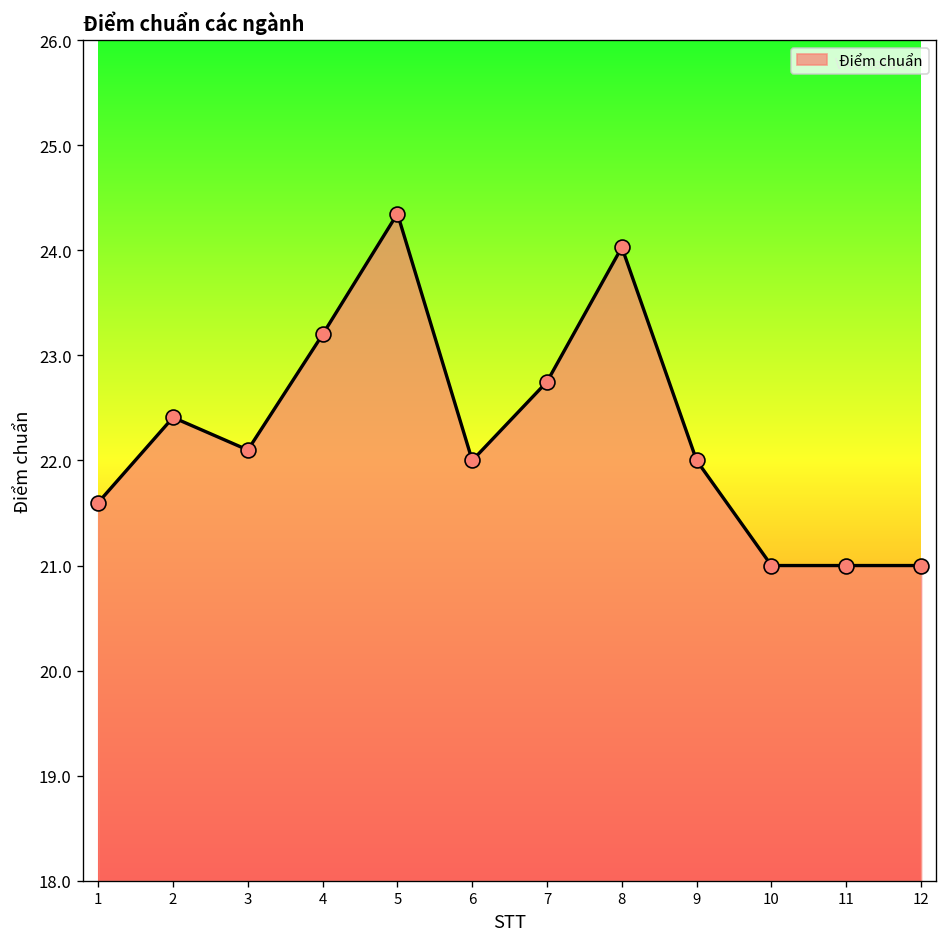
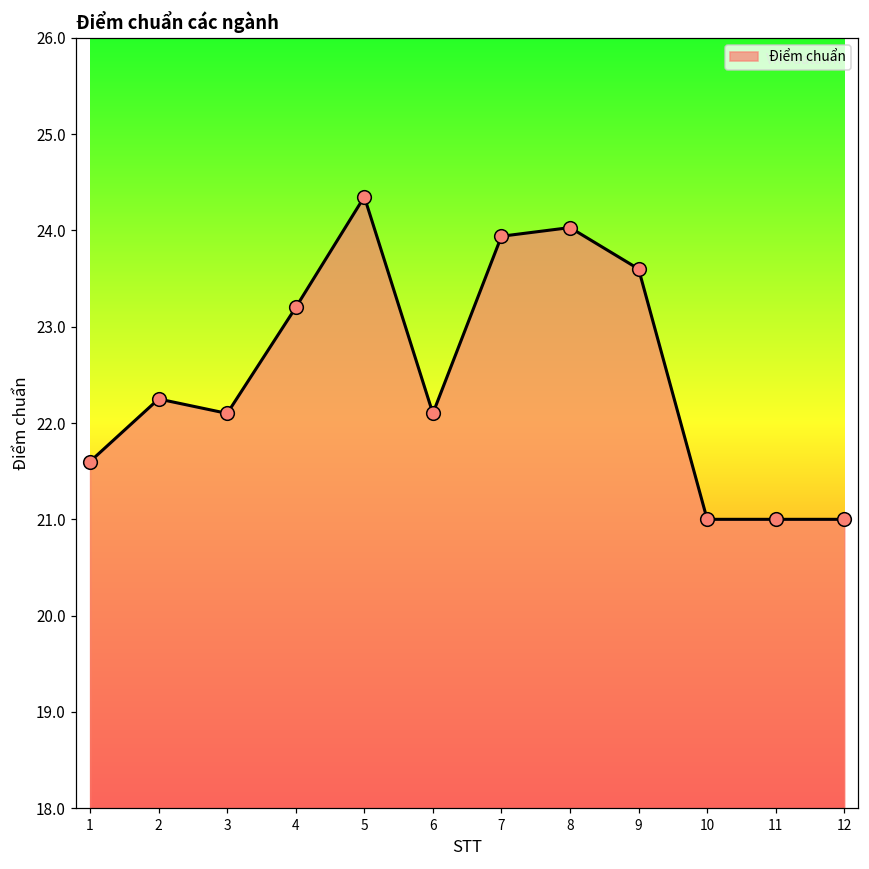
2: 22.4 -> 22.3
6: 22.0 -> 22.1
7: 22.8 -> 23.9
9: 22.0 -> 23.6
